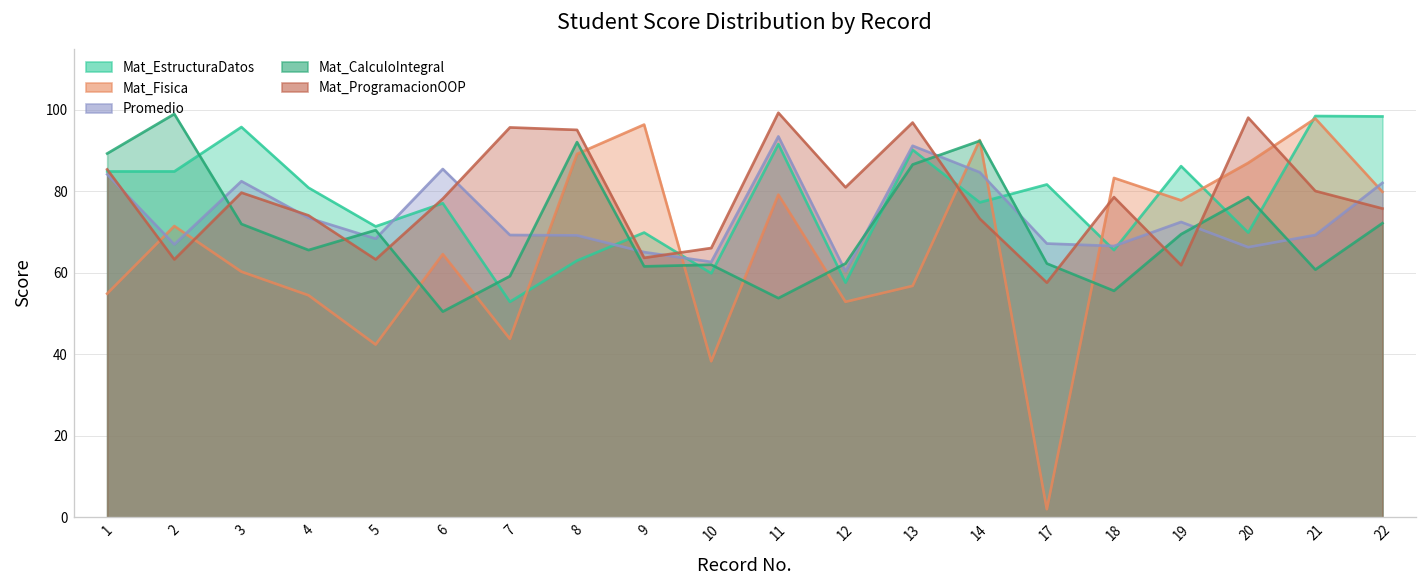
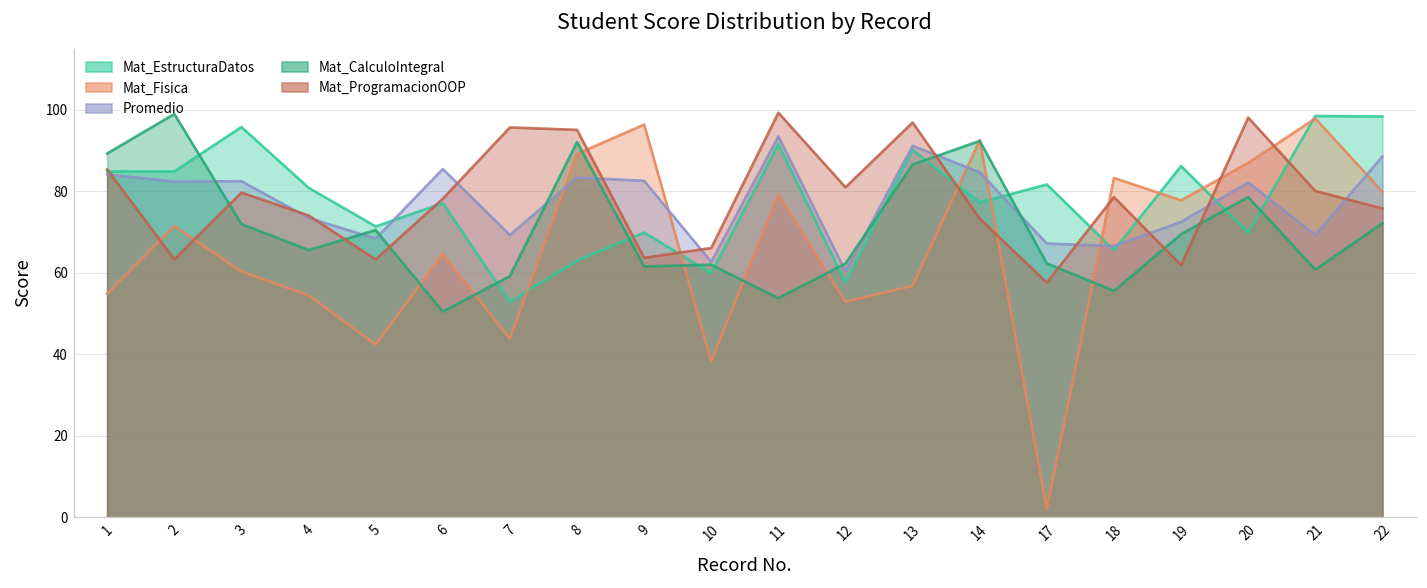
Promedio, 2: 67 -> 82
Promedio, 8: 69 -> 83
Promedio, 9: 65 -> 83
Promedio, 20: 66 -> 82
Promedio, 22: 82 -> 89
